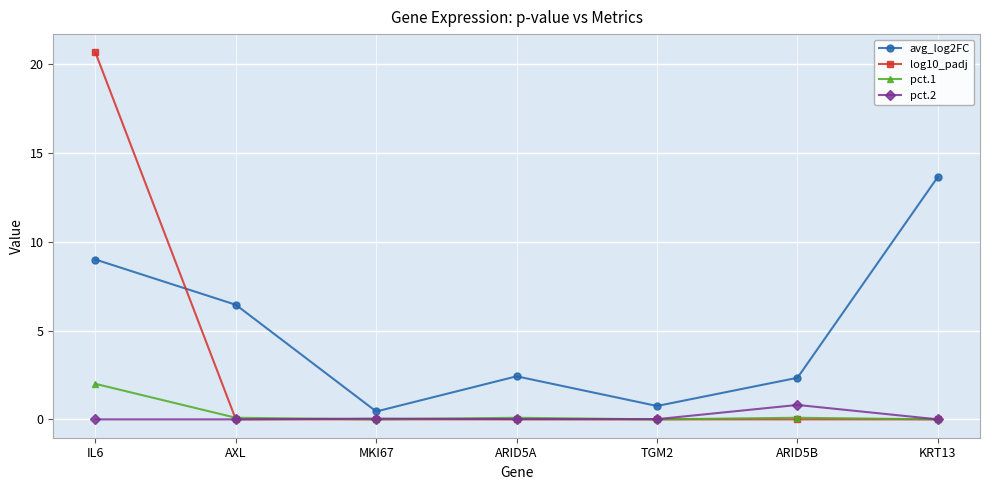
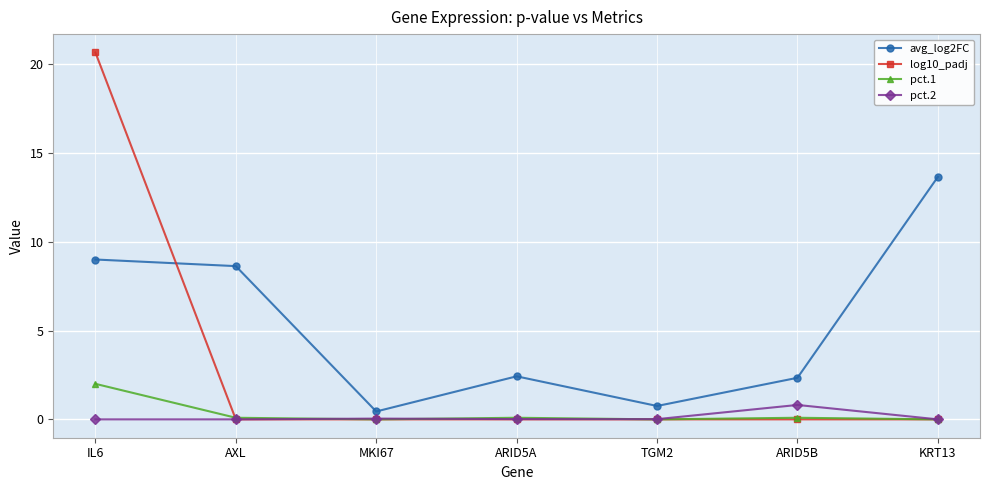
avg_log2FC, AXL: 6.5 -> 8.6
